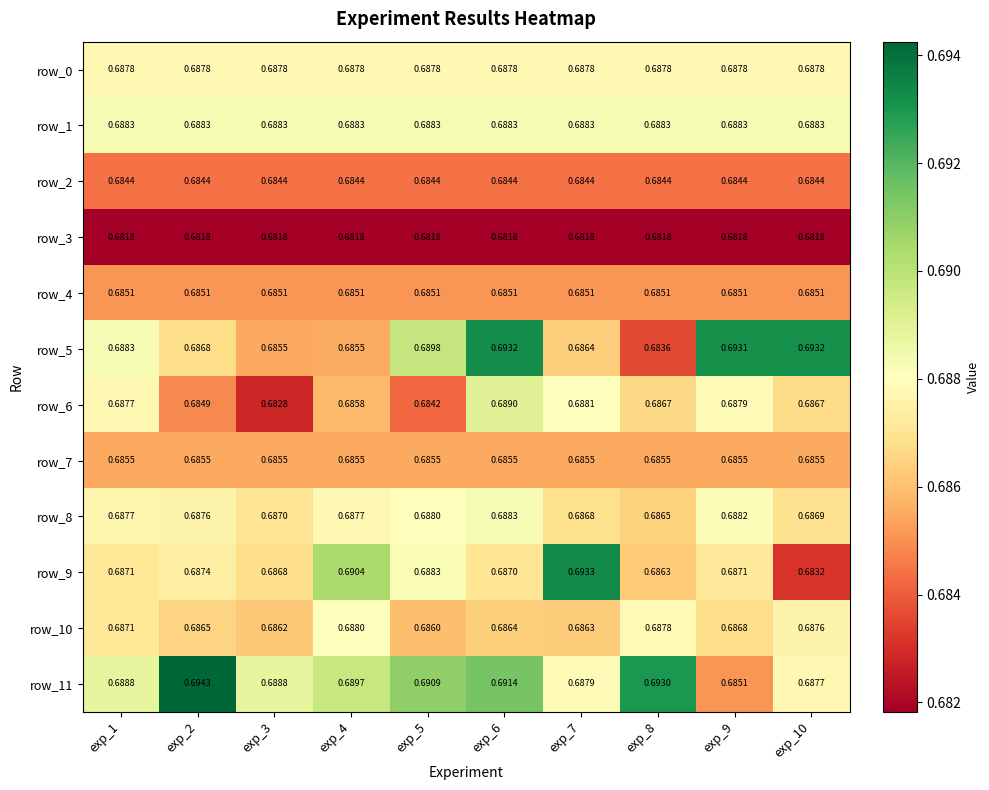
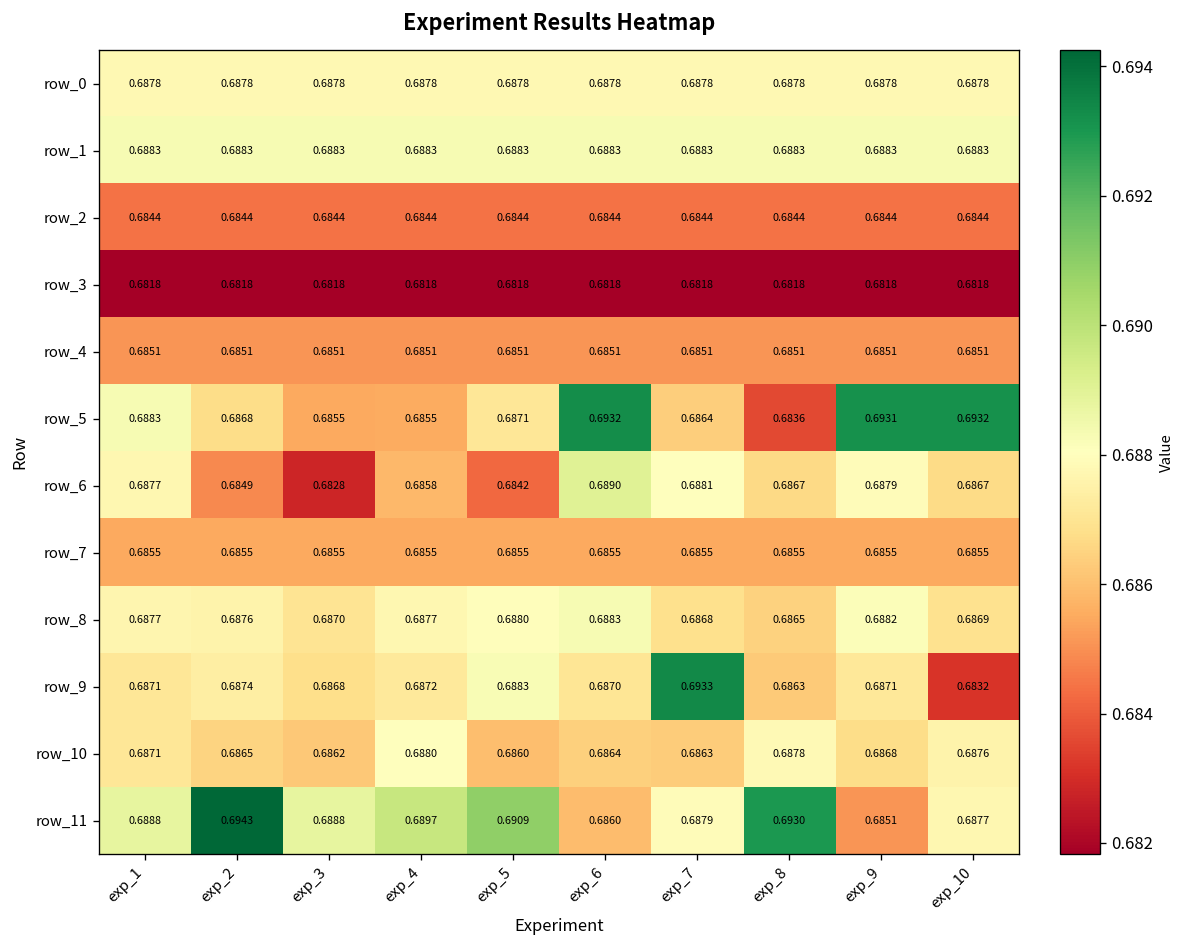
row_5, exp_5: 0.6898 -> 0.6871
row_9, exp_4: 0.6904 -> 0.6872
row_11, exp_6: 0.6914 -> 0.6860
